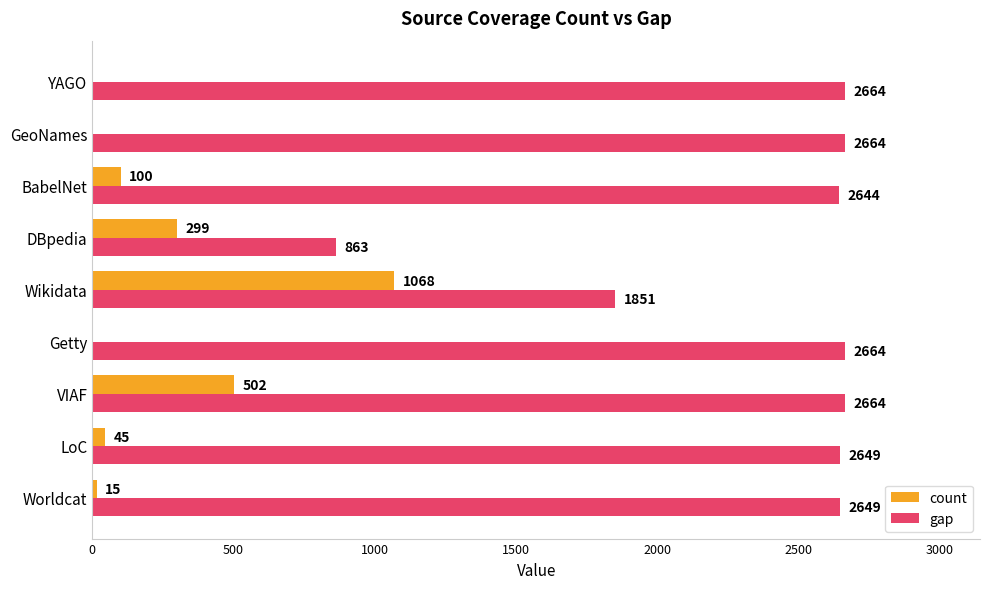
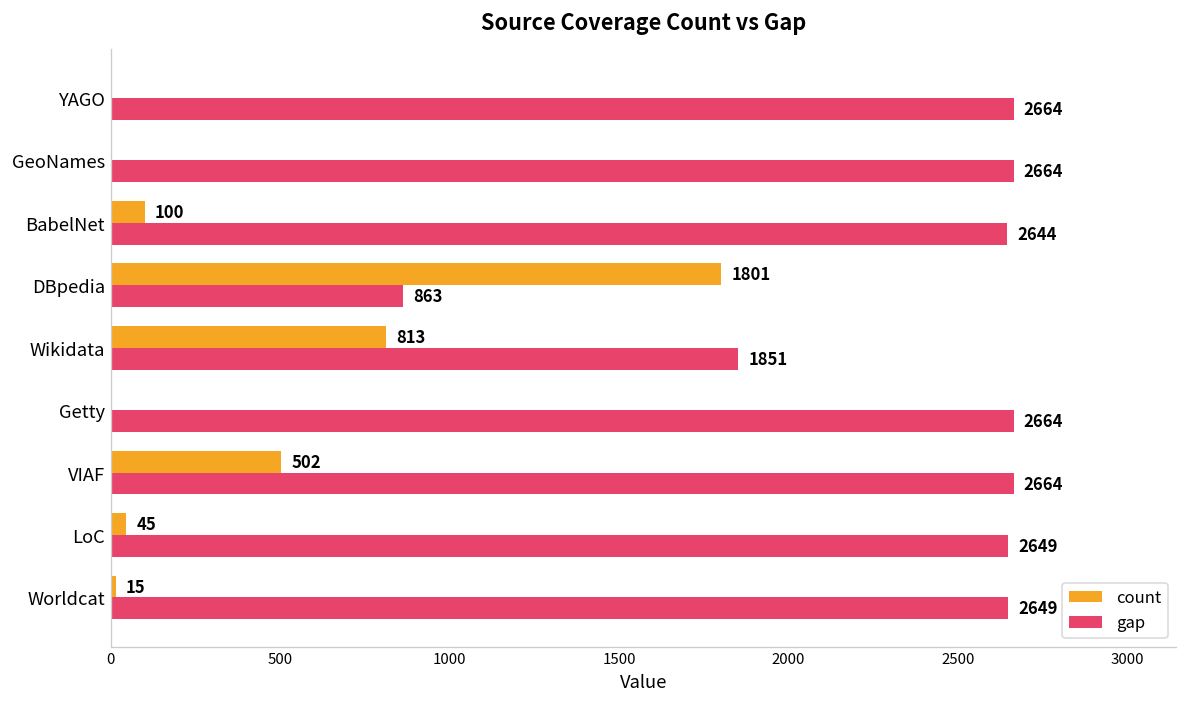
count, DBpedia: 299 -> 1801
count, Wikidata: 1068 -> 813
